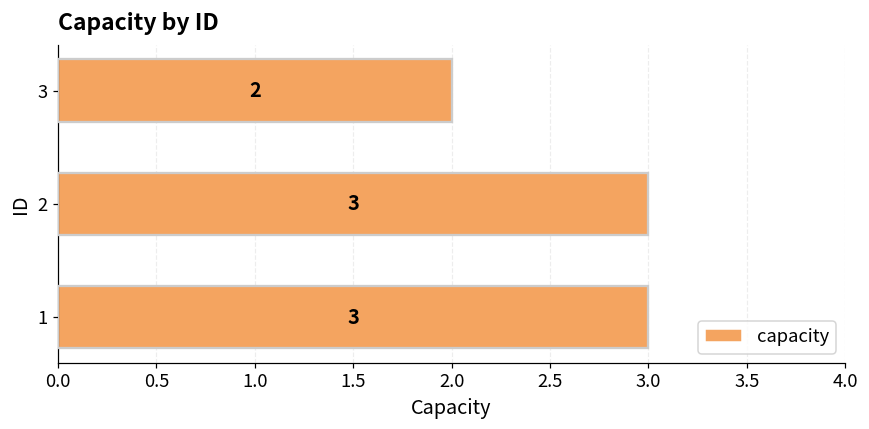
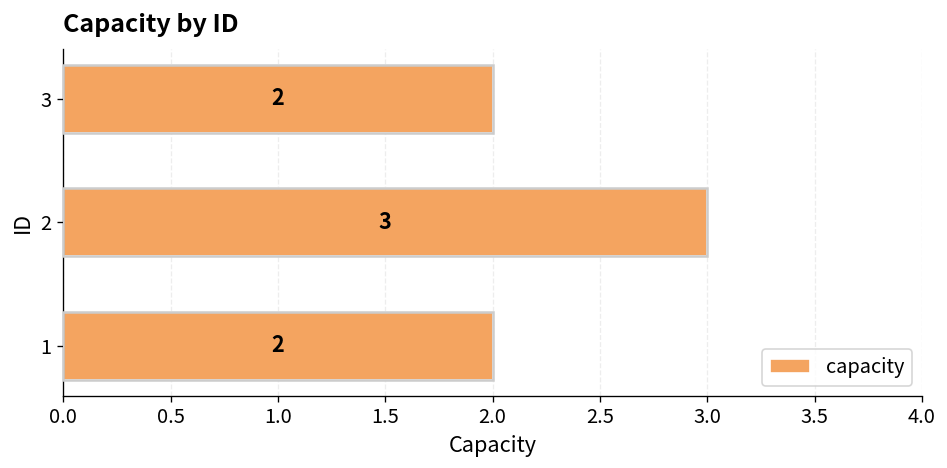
1: 3 -> 2
